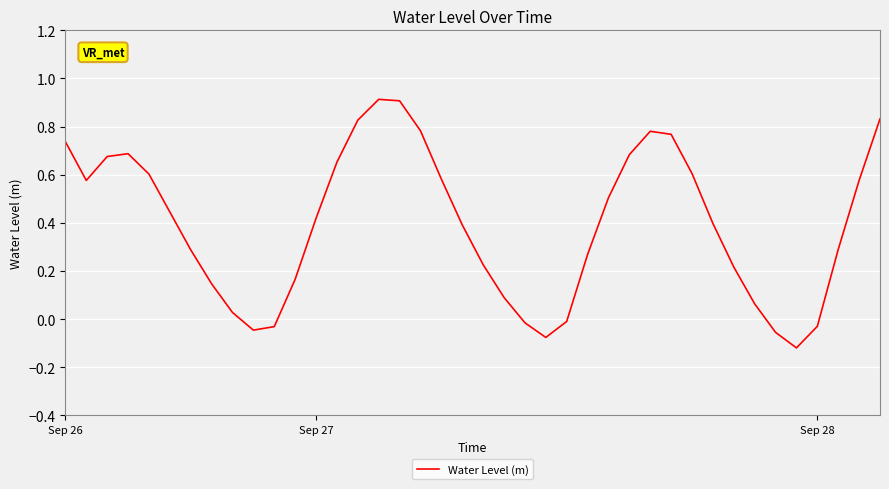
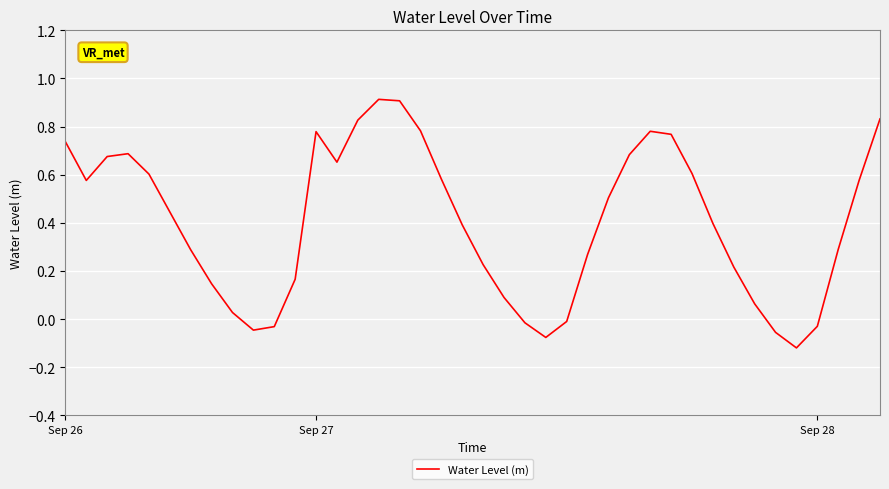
Sep 27: 0.42 -> 0.78
